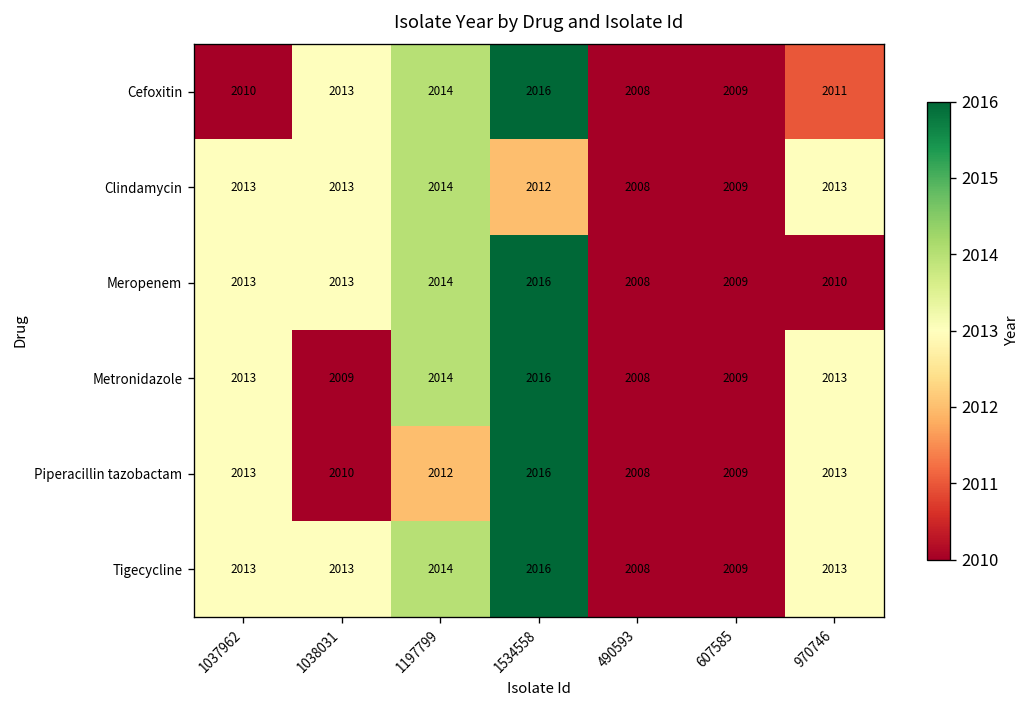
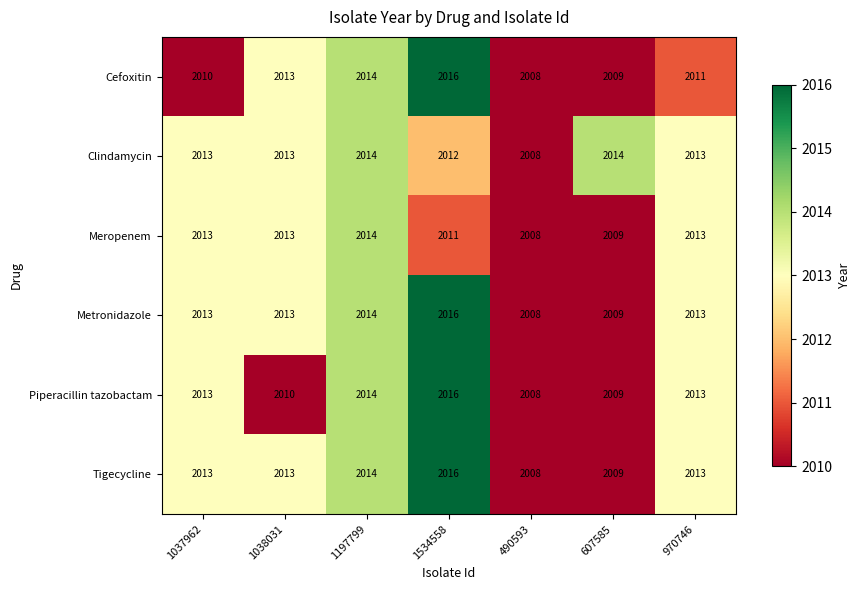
Clindamycin, 607585: 2009 -> 2014
Meropenem, 1534558: 2016 -> 2011
Meropenem, 970746: 2010 -> 2013
Metronidazole, 1038031: 2009 -> 2013
Piperacillin tazobactam, 1197799: 2012 -> 2014
